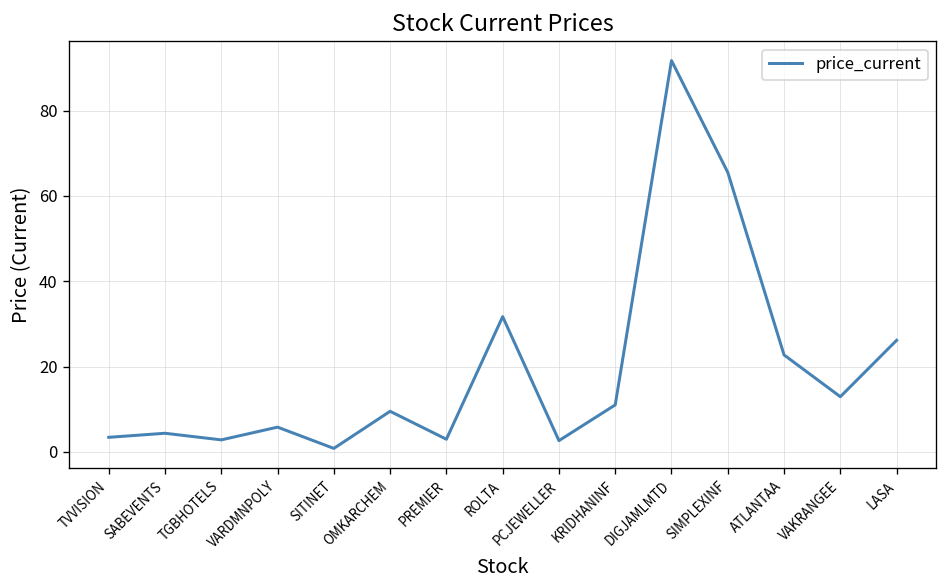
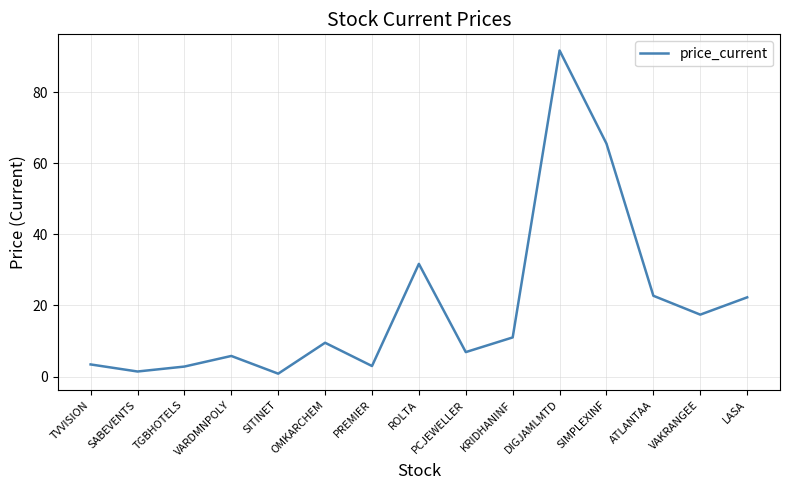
SABEVENTS: 4 -> 1
PCJEWELLER: 3 -> 7
VAKRANGEE: 13 -> 17
LASA: 26 -> 22
